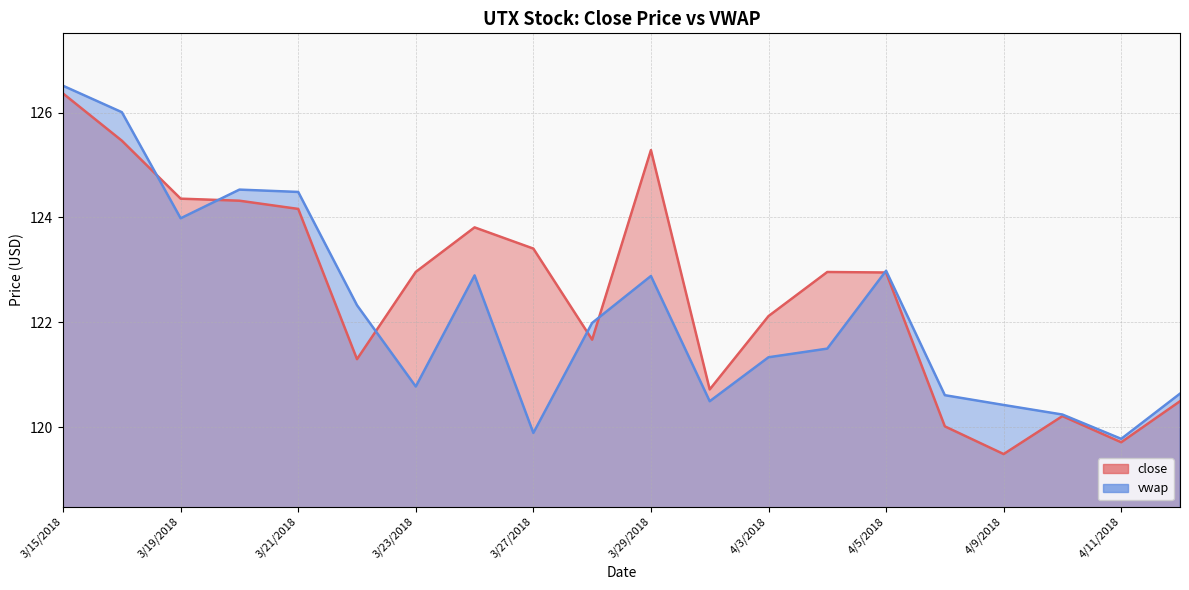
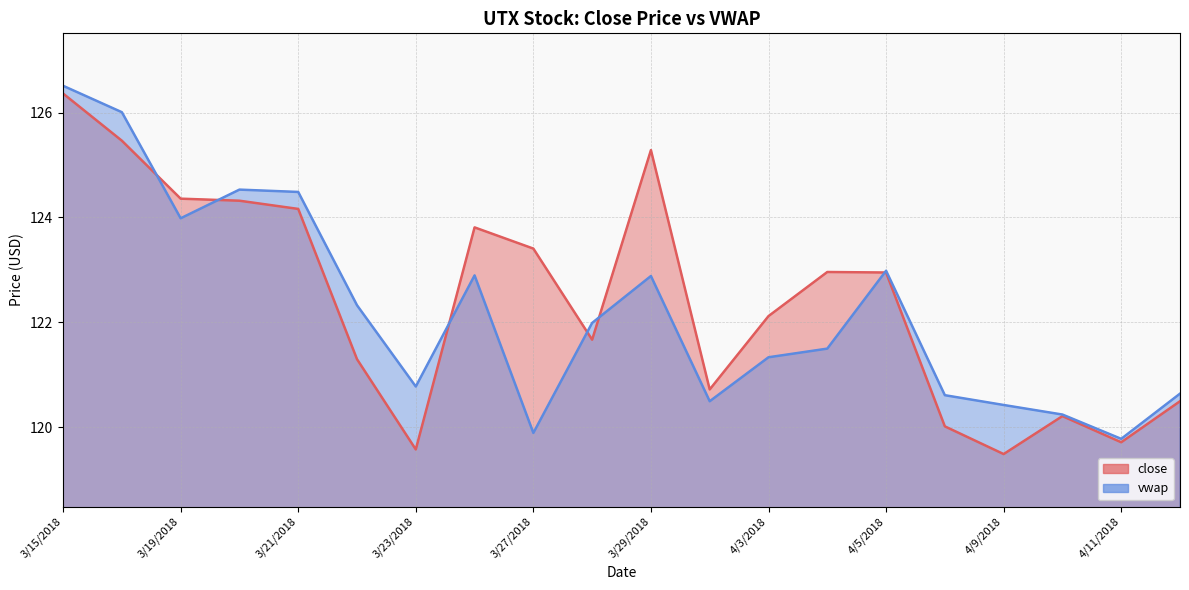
close, 3/23/2018: 123.0 -> 119.6
